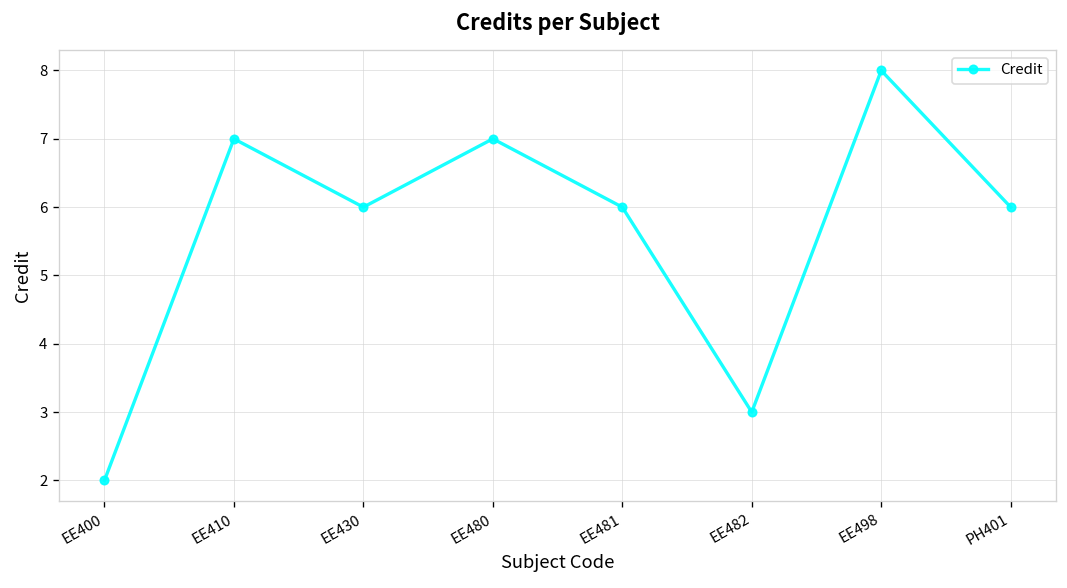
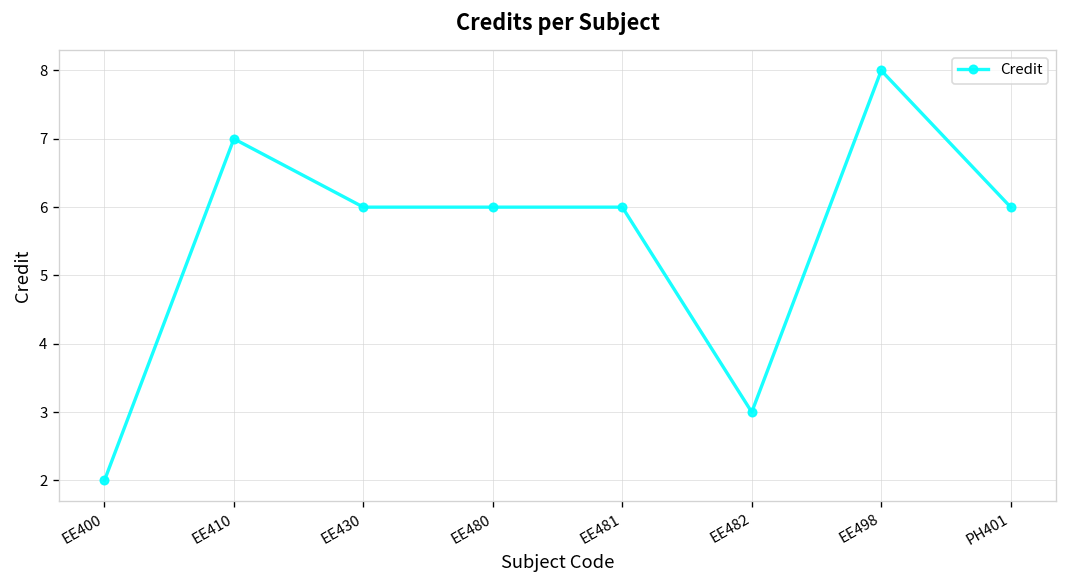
EE480: 7 -> 6
